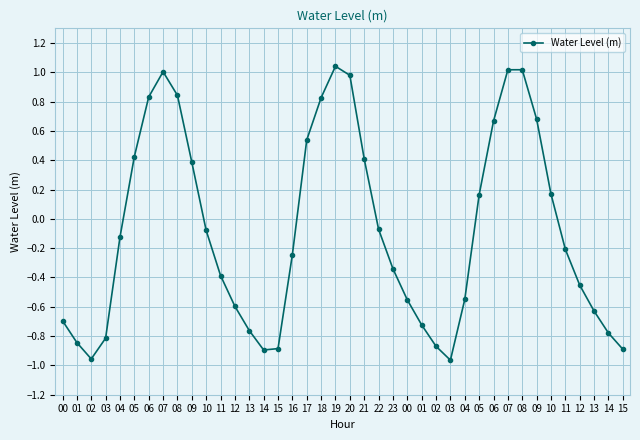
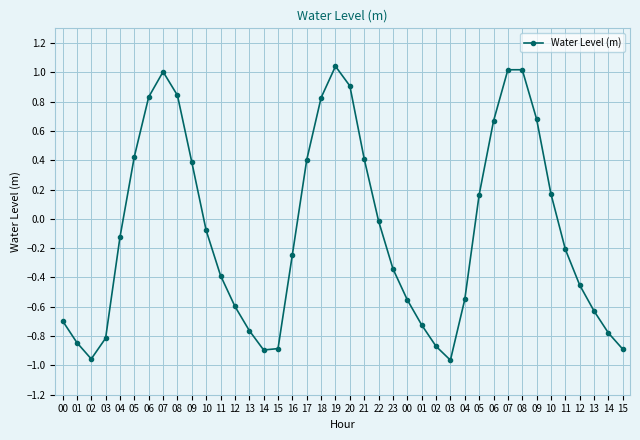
17: 0.54 -> 0.40
20: 0.98 -> 0.91
22: -0.07 -> -0.01
